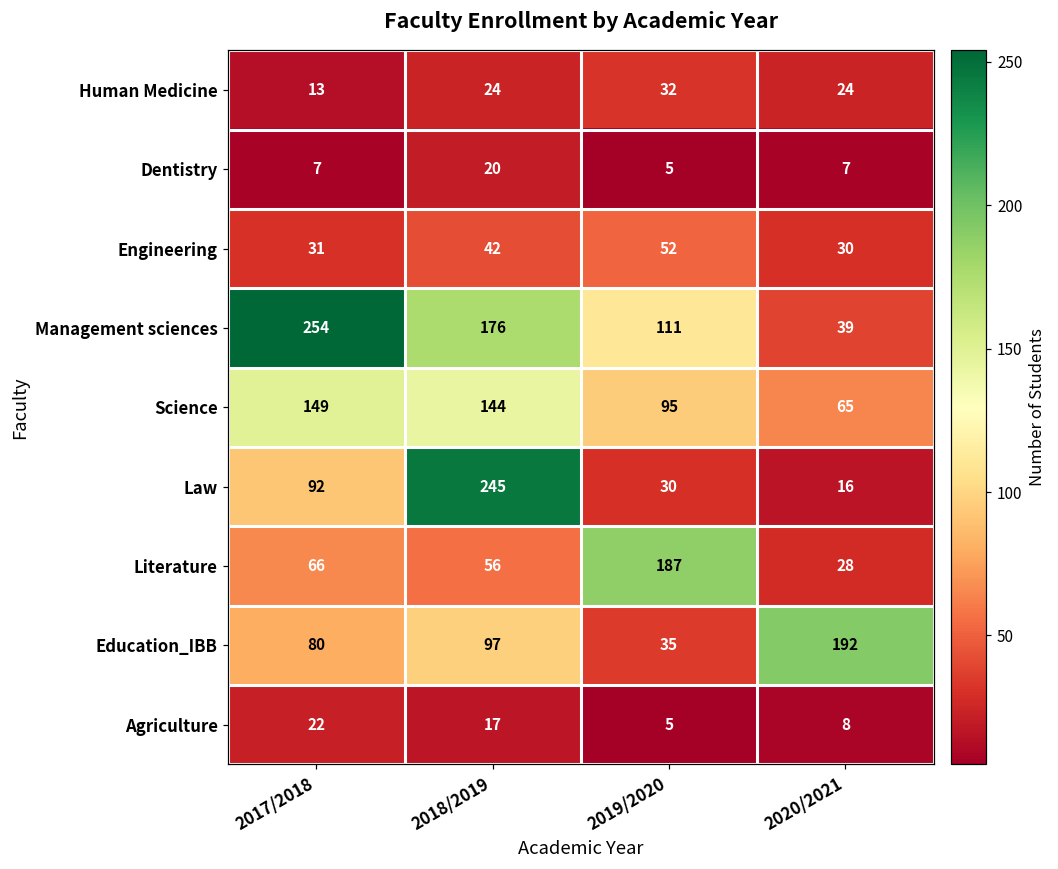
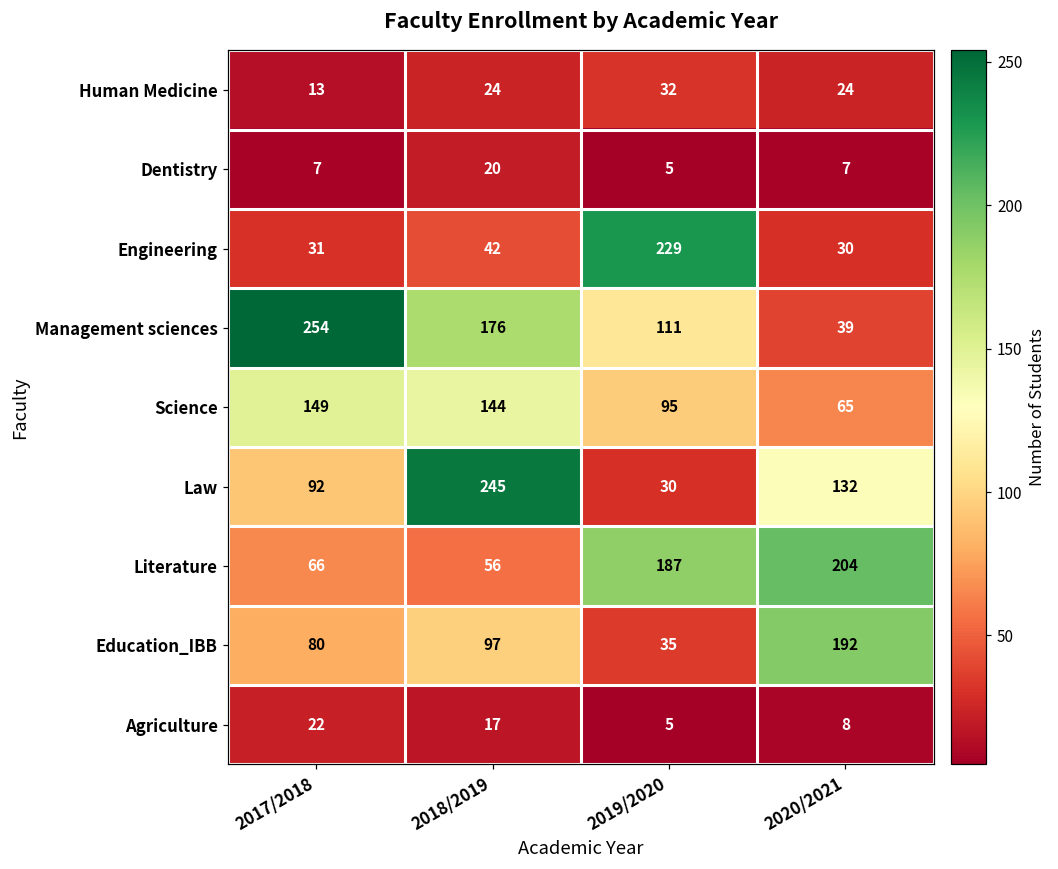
Engineering, 2019/2020: 52 -> 229
Law, 2020/2021: 16 -> 132
Literature, 2020/2021: 28 -> 204
